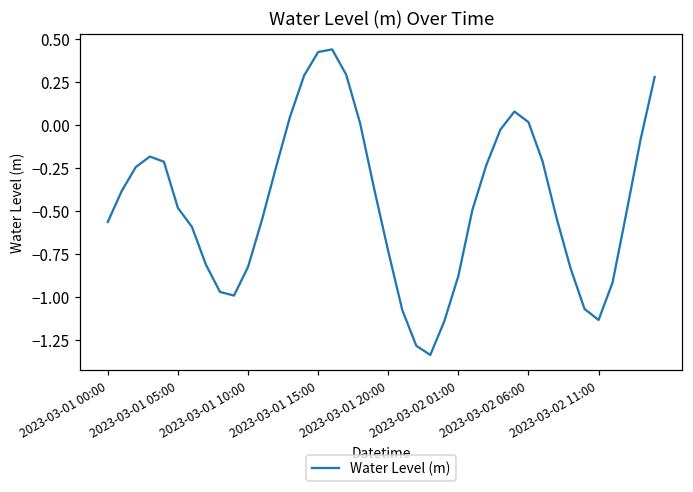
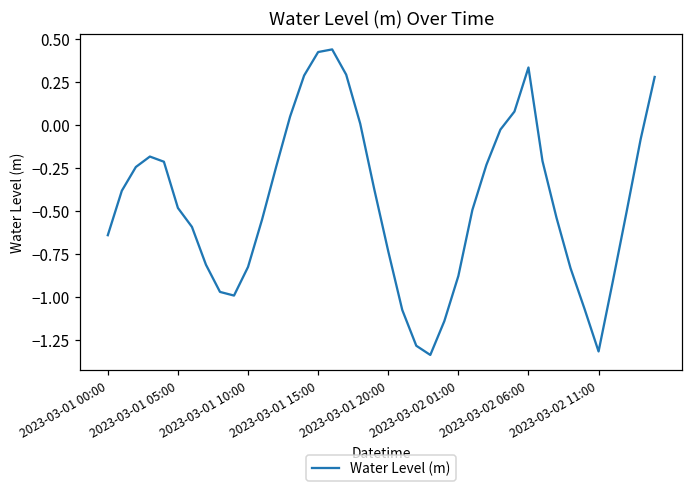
2023-03-01 00:00: -0.56 -> -0.64
2023-03-02 06:00: 0.02 -> 0.33
2023-03-02 11:00: -1.13 -> -1.31
